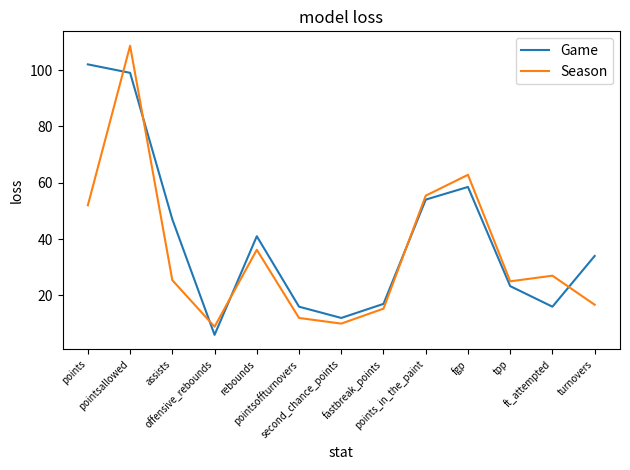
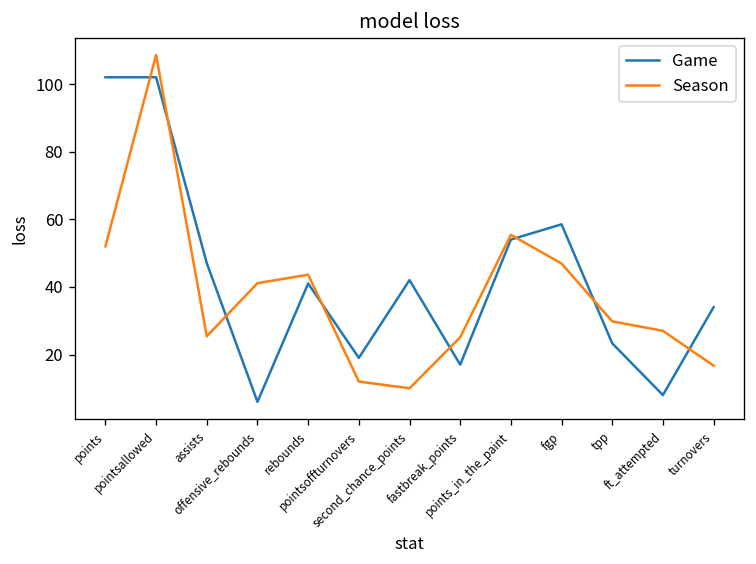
Game, pointsallowed: 99 -> 102
Season, offensive_rebounds: 9 -> 41
Season, rebounds: 36 -> 44
Game, pointsoffturnovers: 16 -> 19
Game, second_chance_points: 12 -> 42
Season, fastbreak_points: 15 -> 25
Season, fgp: 63 -> 47
Season, tpp: 25 -> 30
Game, ft_attempted: 16 -> 8
